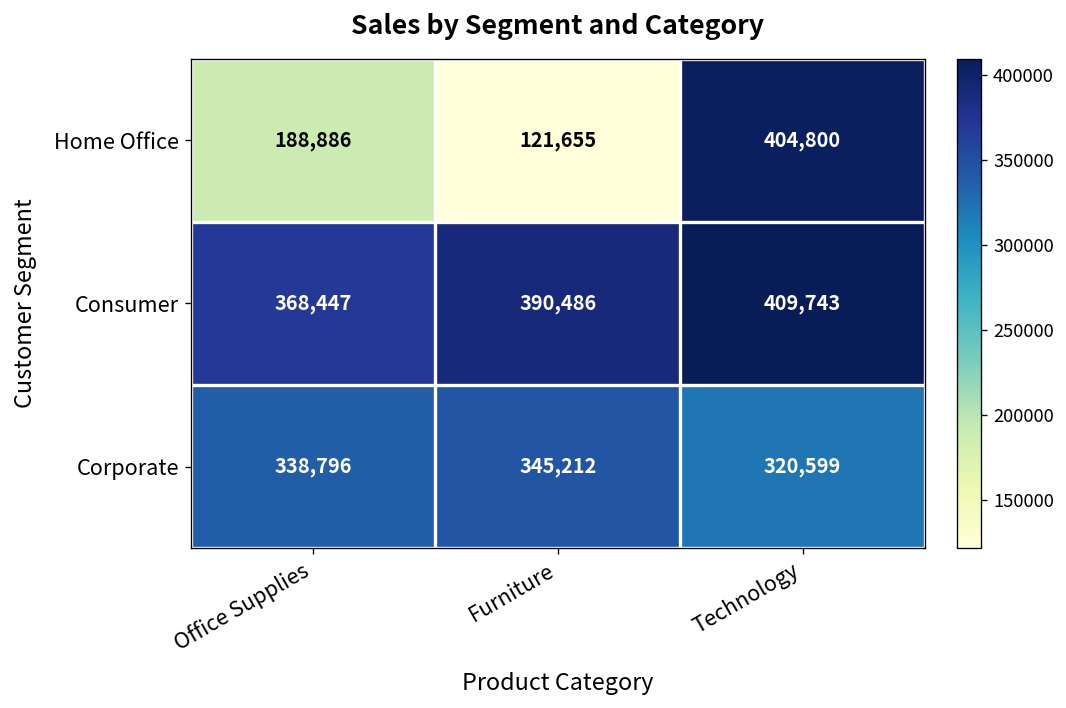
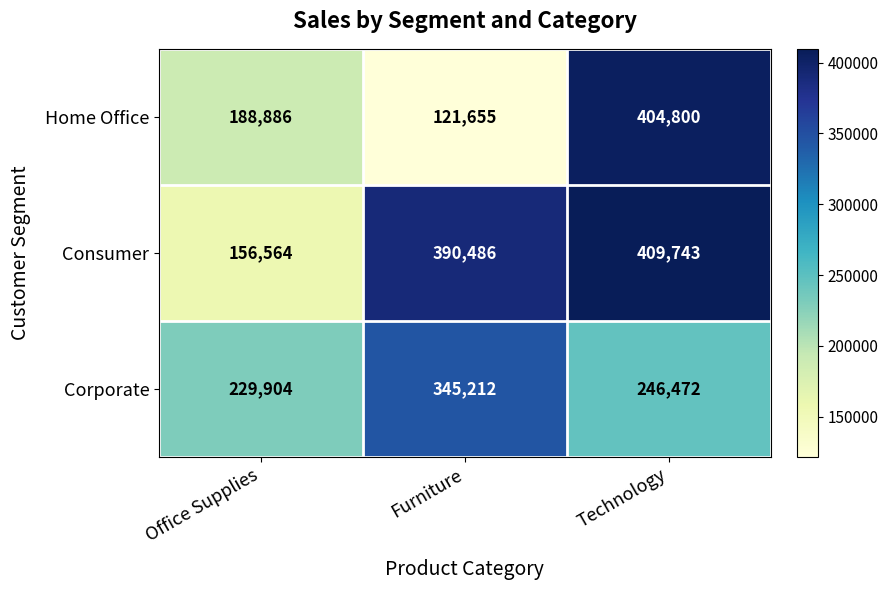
Consumer, Office Supplies: 368,447 -> 156,564
Corporate, Office Supplies: 338,796 -> 229,904
Corporate, Technology: 320,599 -> 246,472
